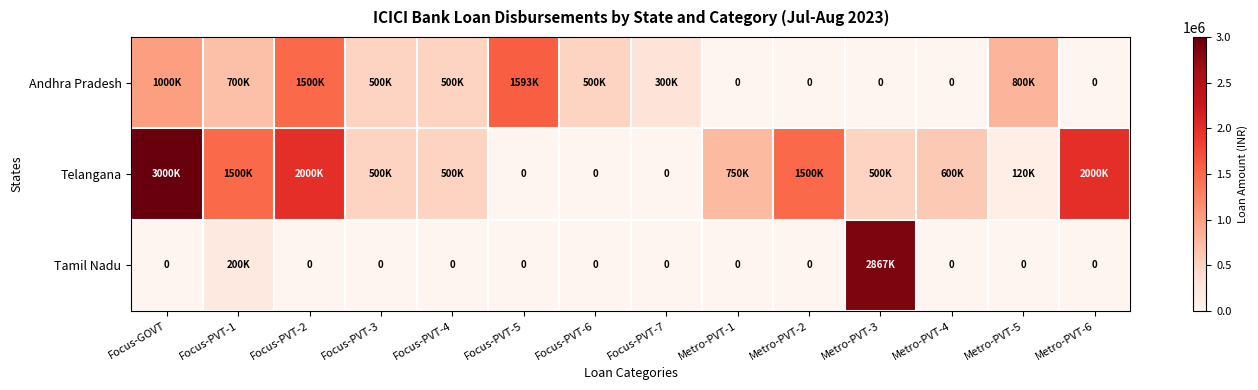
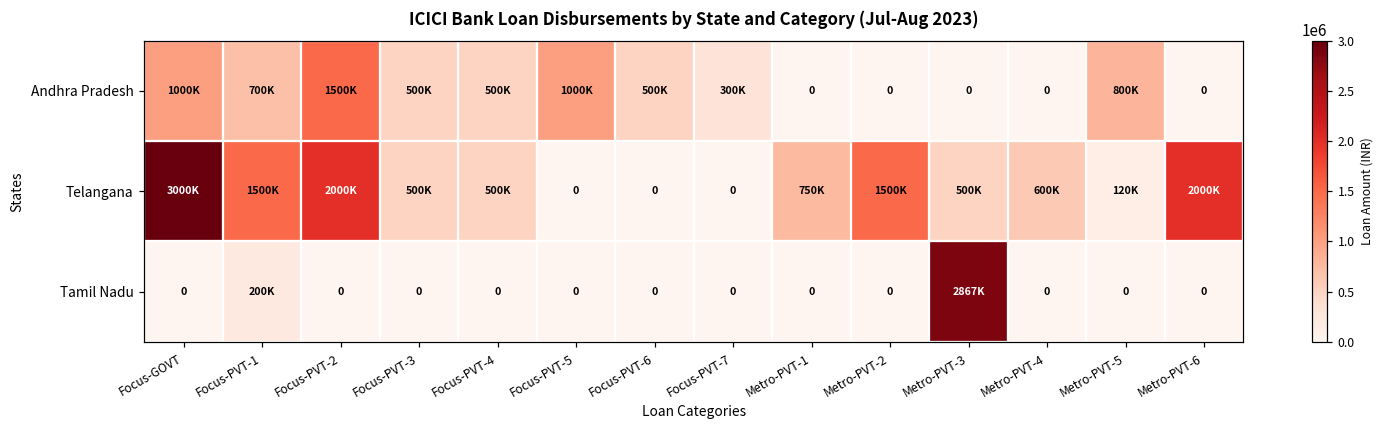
Andhra Pradesh, Focus-PVT-5: 1593K -> 1000K
